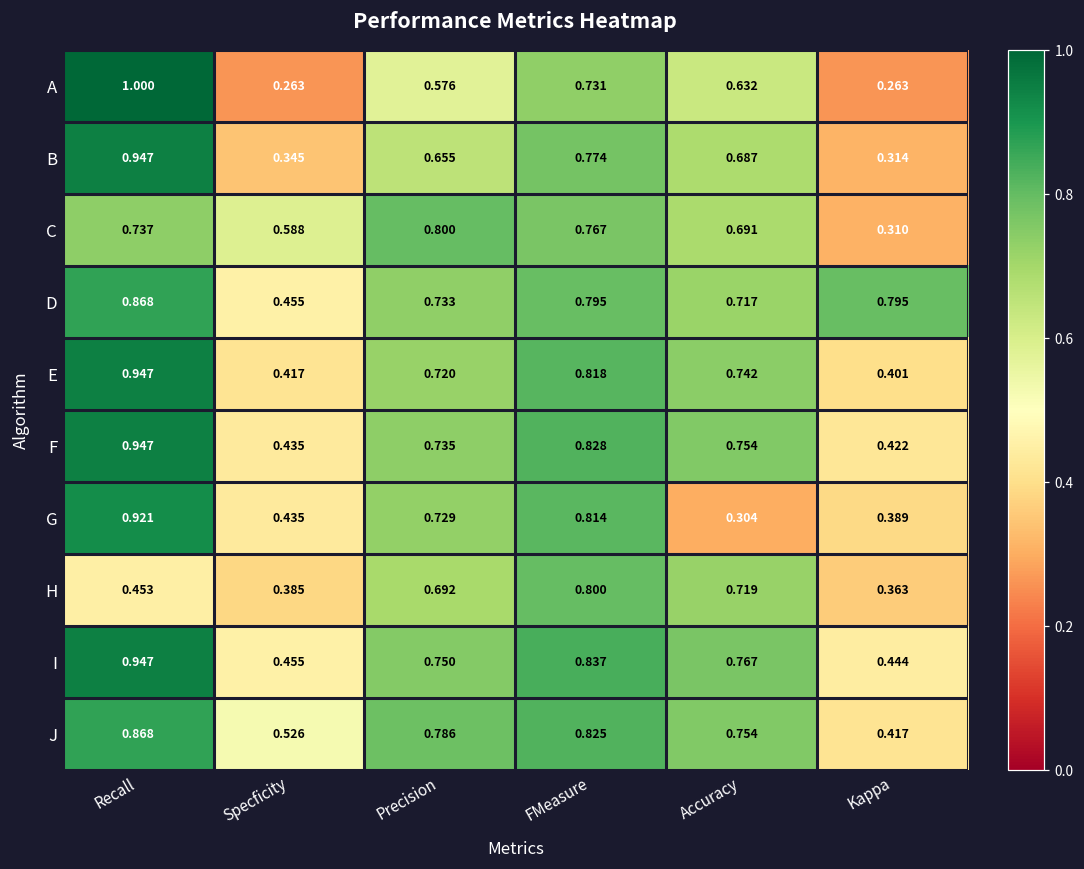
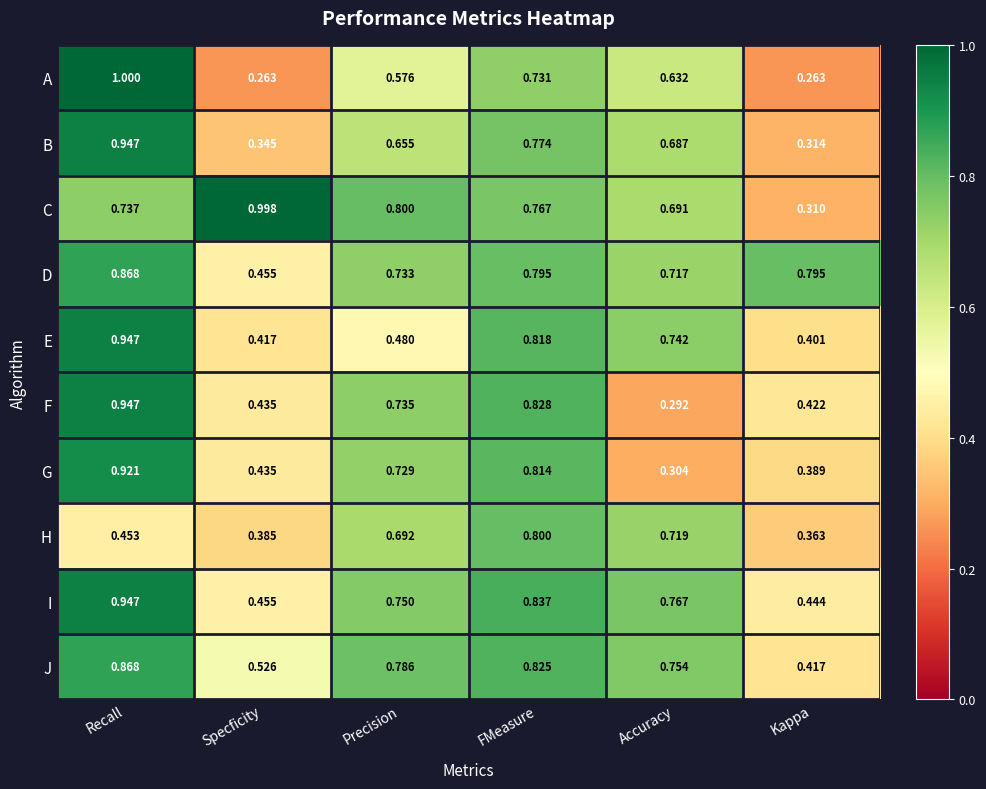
C, Specficity: 0.588 -> 0.998
E, Precision: 0.720 -> 0.480
F, Accuracy: 0.754 -> 0.292
